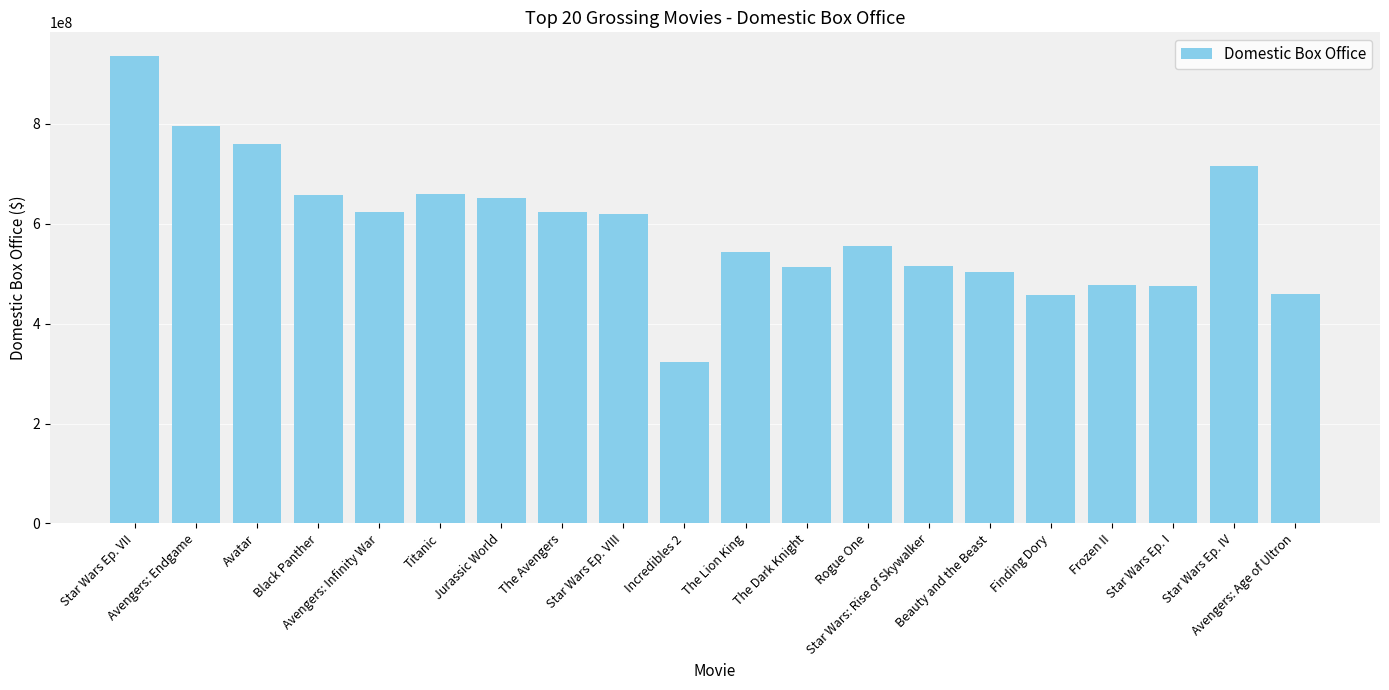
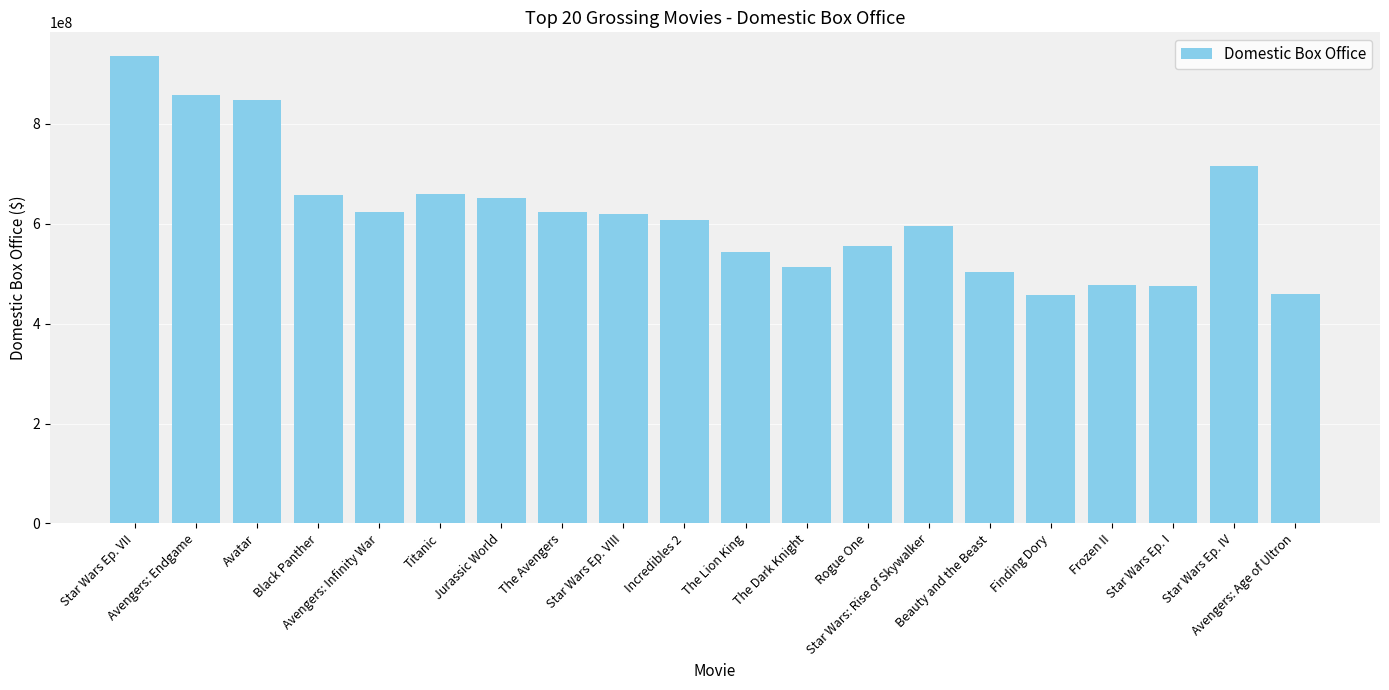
Avengers: Endgame: 800000000 -> 860000000
Avatar: 760000000 -> 850000000
Incredibles 2: 320000000 -> 610000000
Star Wars: Rise of Skywalker: 520000000 -> 600000000
